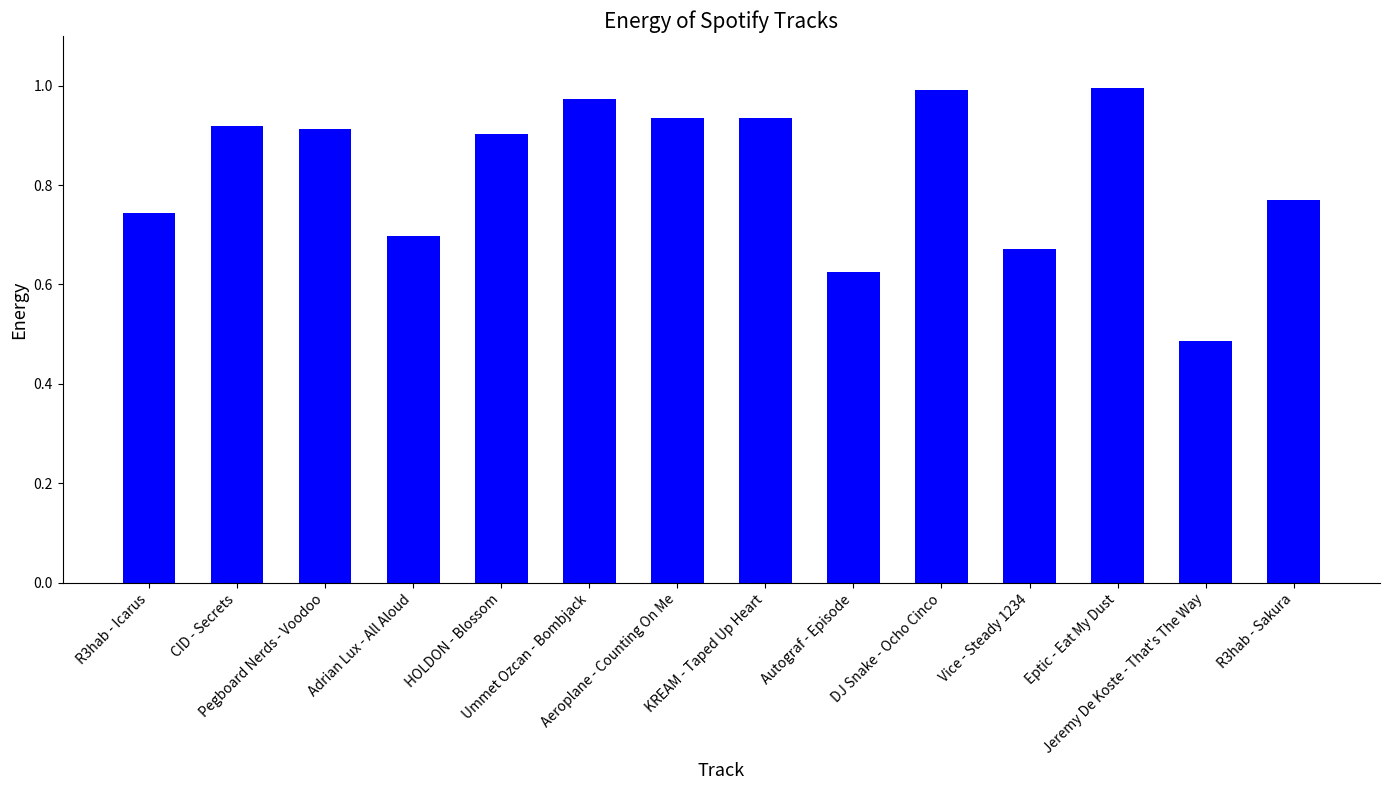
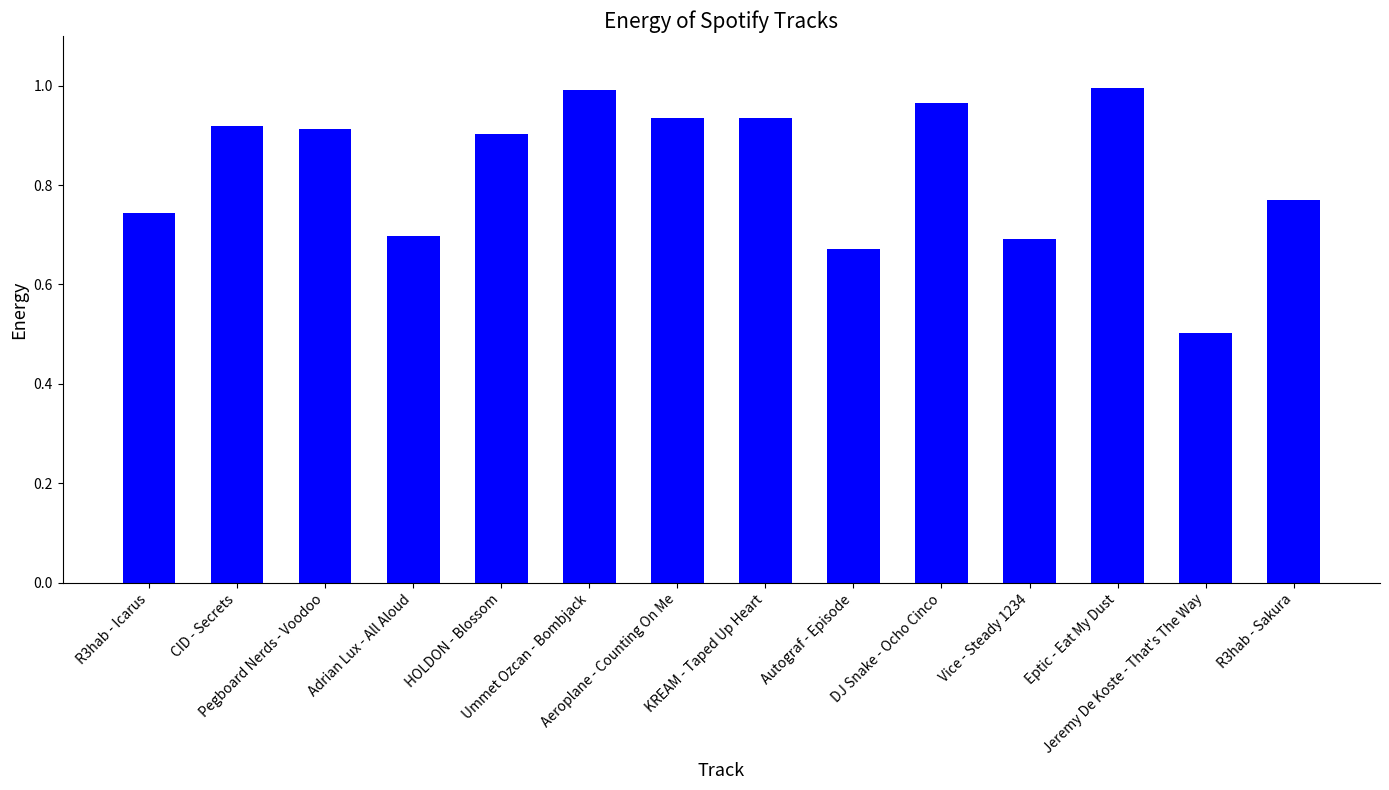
Ummet Ozcan - Bombjack: 0.97 -> 0.99
Autograf - Episode: 0.63 -> 0.67
DJ Snake - Ocho Cinco: 0.99 -> 0.97
Vice - Steady 1234: 0.67 -> 0.69
Jeremy De Koste - That's The Way: 0.49 -> 0.50
